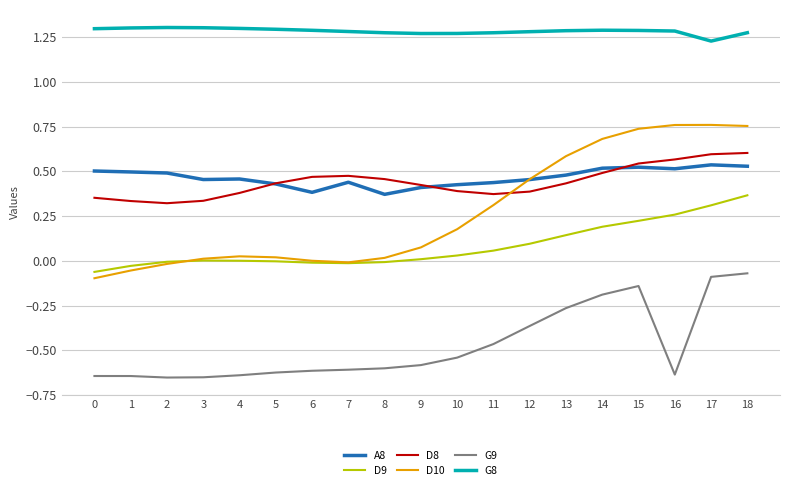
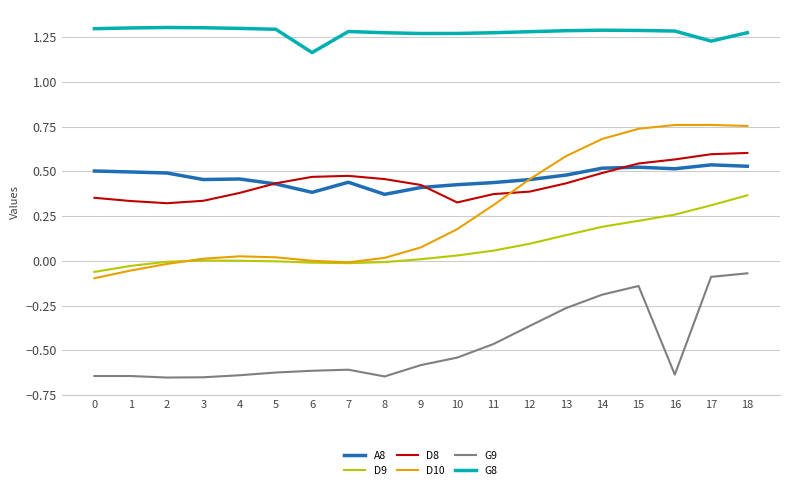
G8, 6: 1.29 -> 1.16
G9, 8: -0.60 -> -0.65
D8, 10: 0.39 -> 0.33
